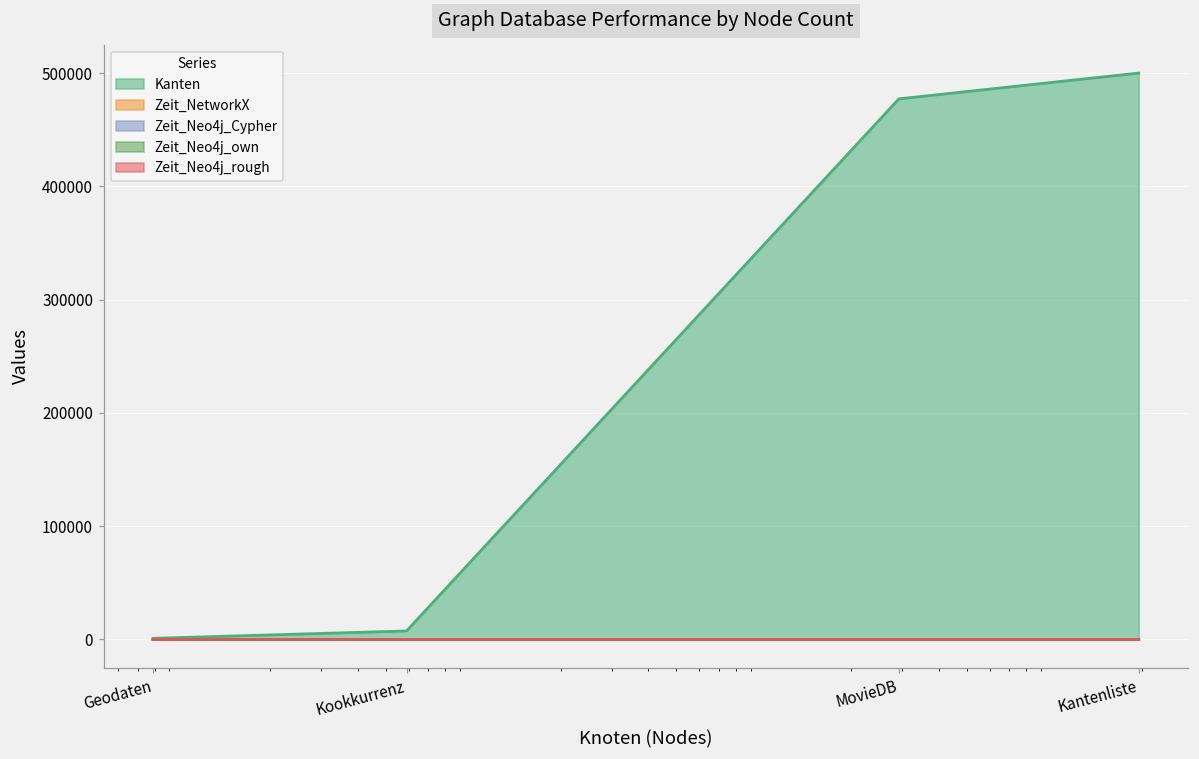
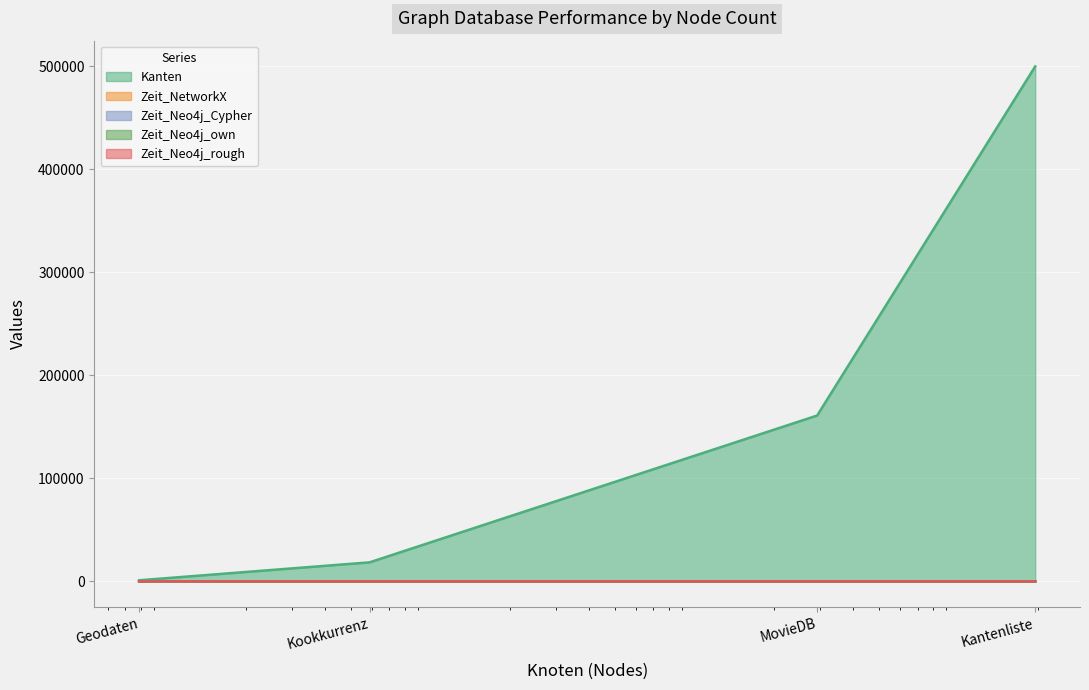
Kanten, Kookkurrenz: 8000 -> 18000
Kanten, MovieDB: 477000 -> 161000
